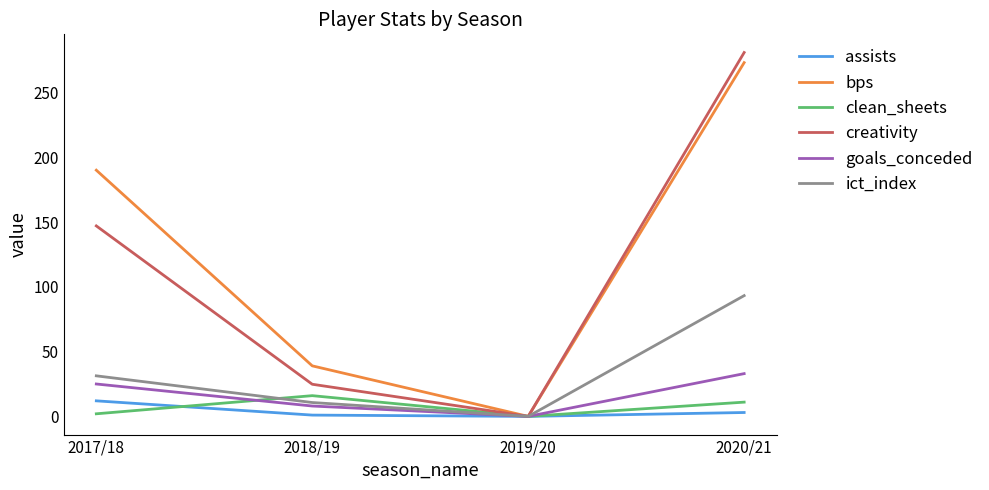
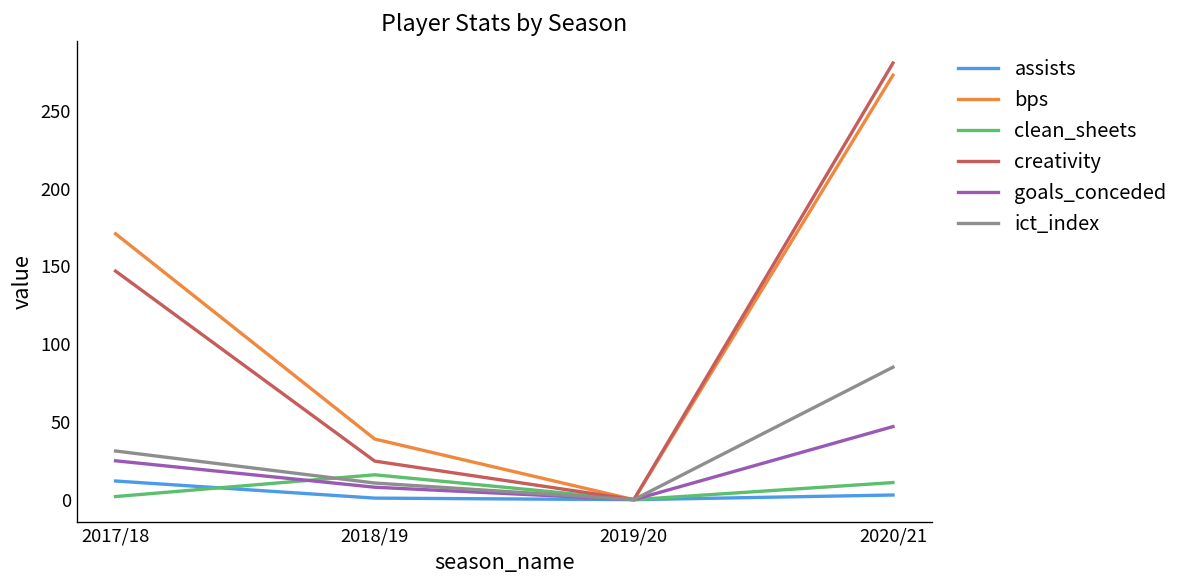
bps, 2017/18: 190 -> 171
goals_conceded, 2020/21: 33 -> 47
ict_index, 2020/21: 93 -> 85
